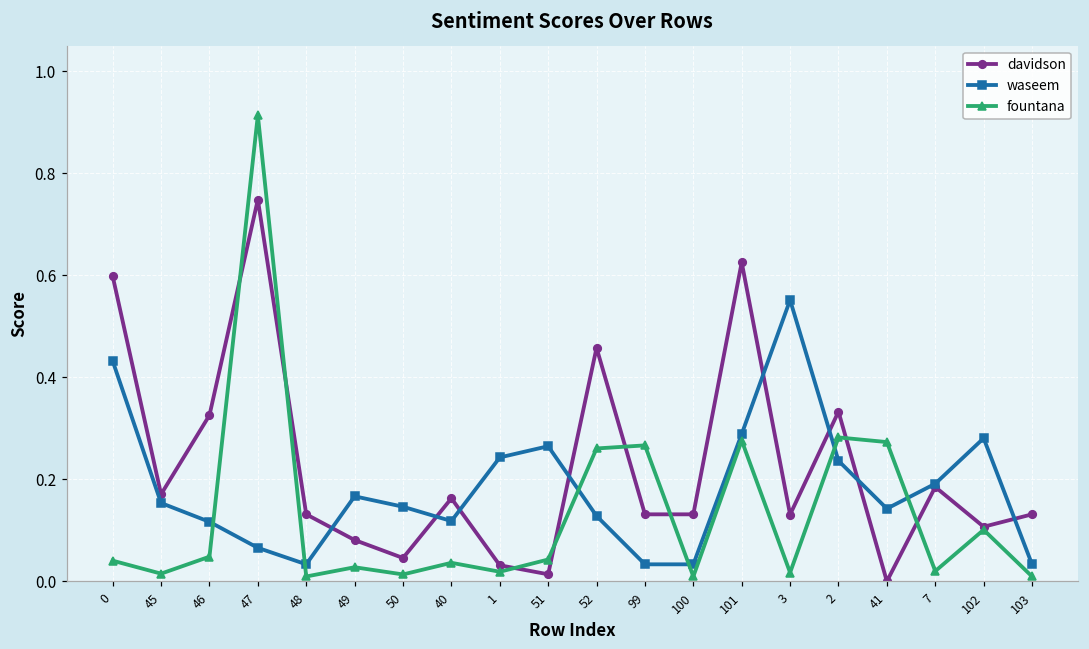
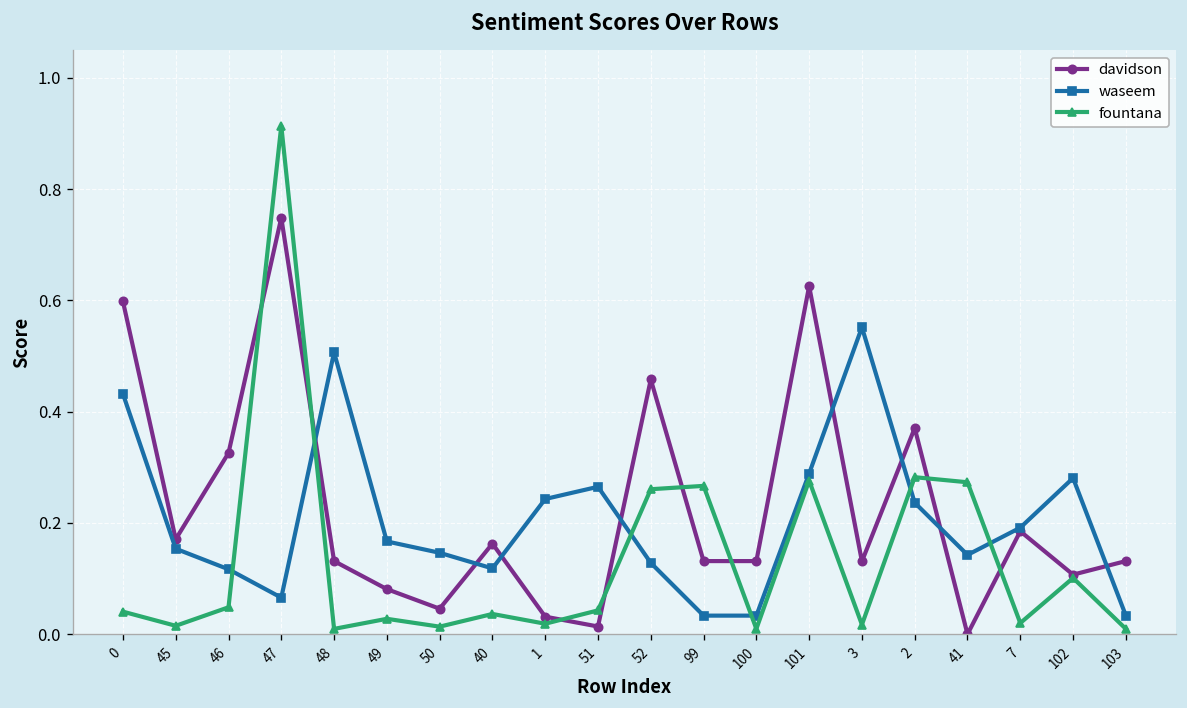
waseem, 48: 0.03 -> 0.51
davidson, 2: 0.33 -> 0.37
